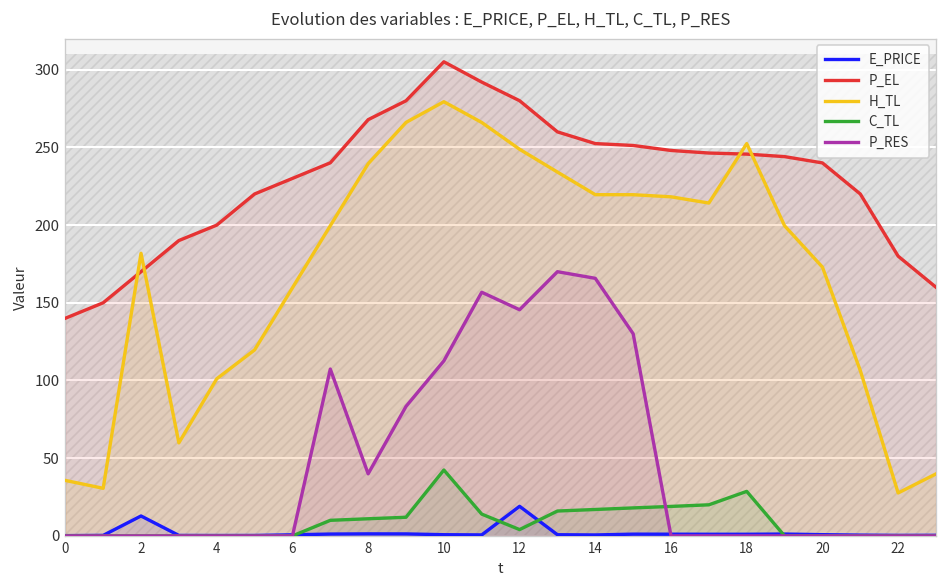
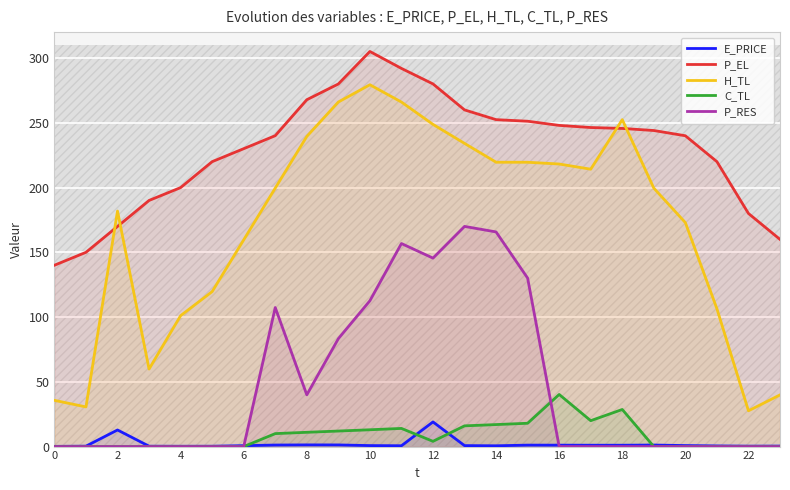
C_TL, 10: 42 -> 13
C_TL, 16: 19 -> 40
